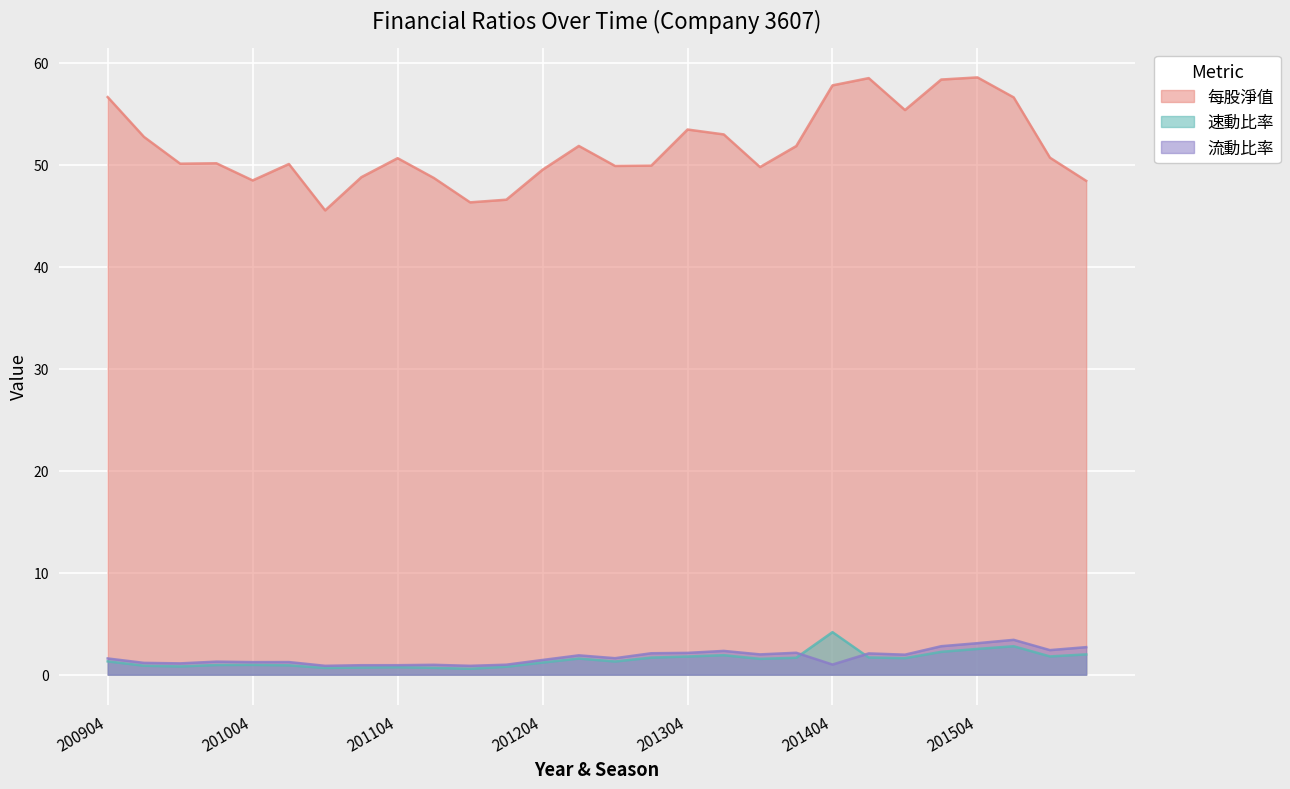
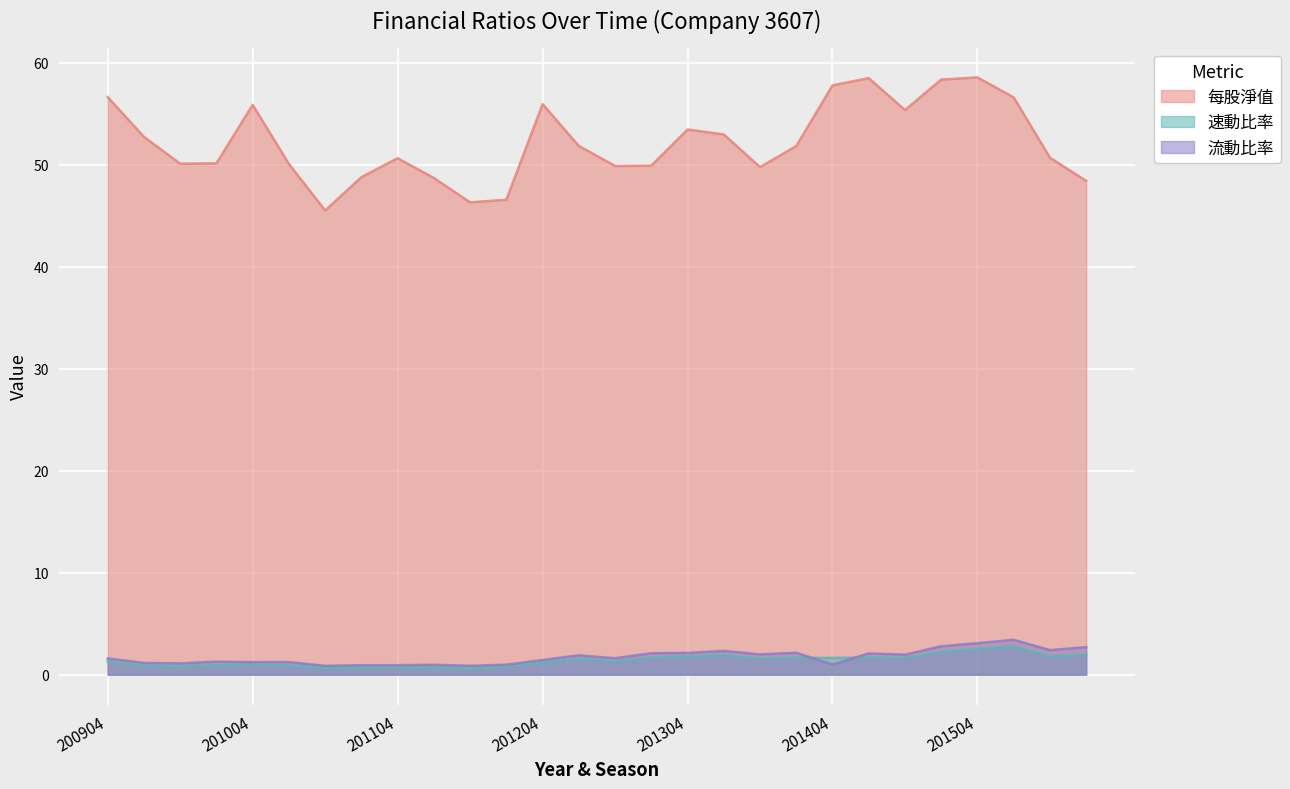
每股淨值, 201004: 48.5 -> 55.9
每股淨值, 201204: 49.5 -> 55.9
速動比率, 201404: 4.2 -> 1.6
